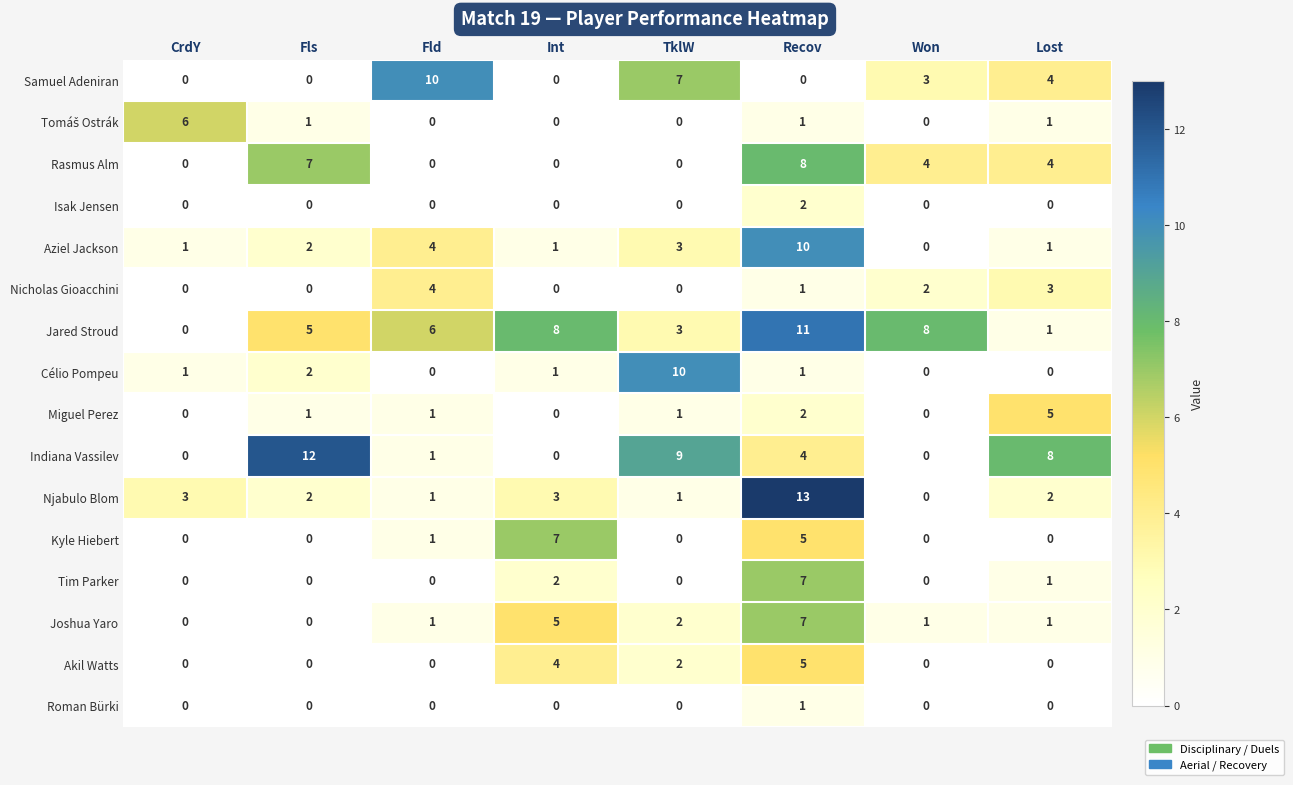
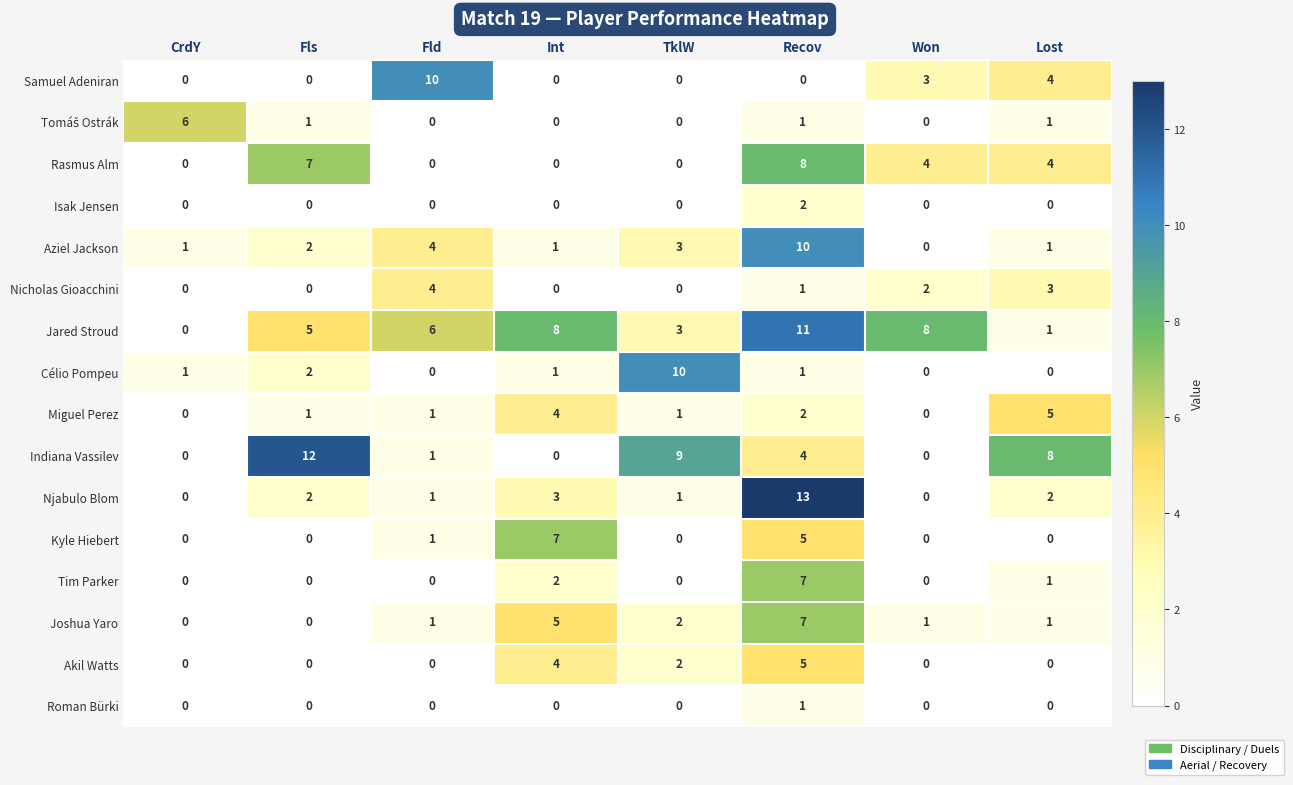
Samuel Adeniran, TklW: 7 -> 0
Miguel Perez, Int: 0 -> 4
Njabulo Blom, CrdY: 3 -> 0
